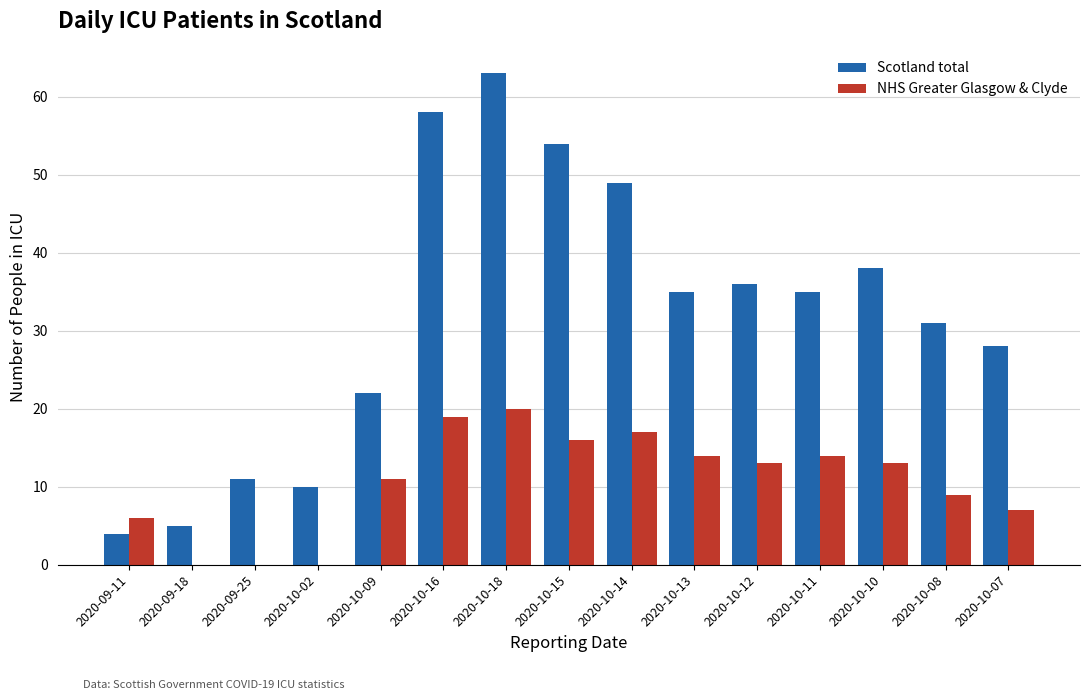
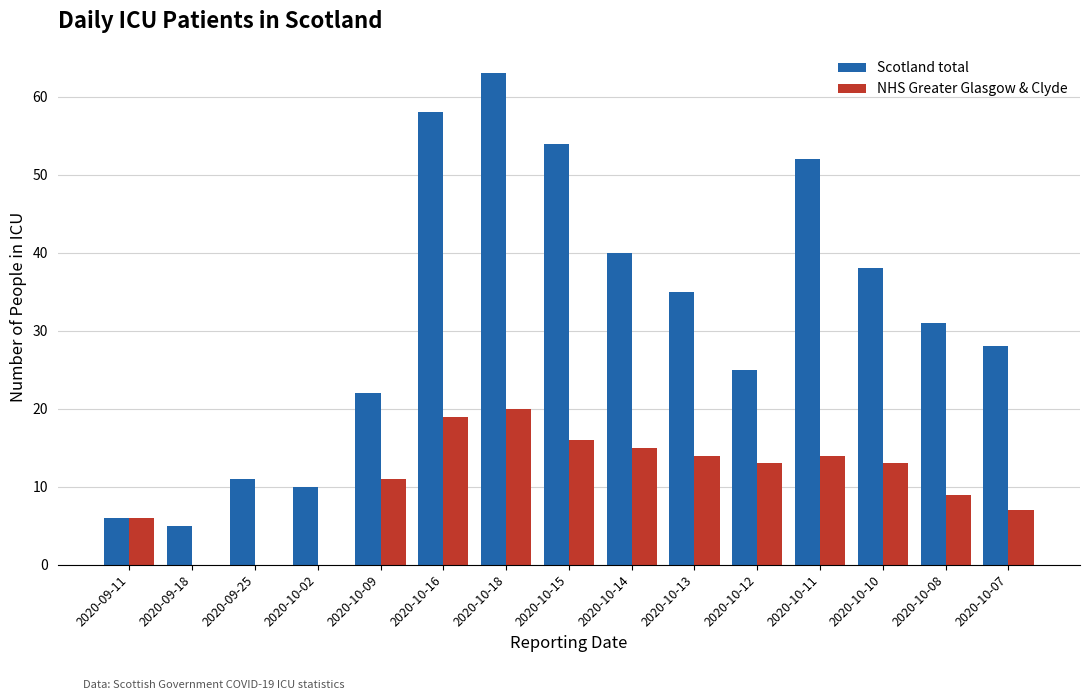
Scotland total, 2020-09-11: 4 -> 6
Scotland total, 2020-10-14: 49 -> 40
NHS Greater Glasgow & Clyde, 2020-10-14: 17 -> 15
Scotland total, 2020-10-12: 36 -> 25
Scotland total, 2020-10-11: 35 -> 52
